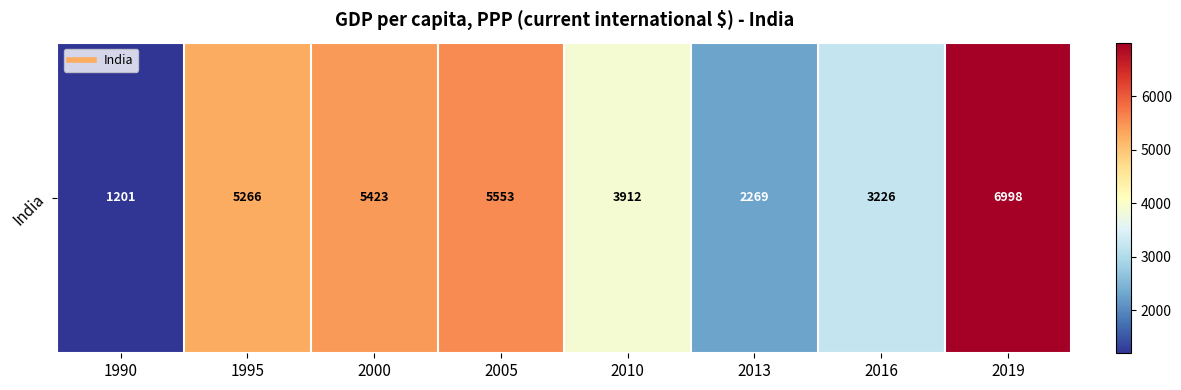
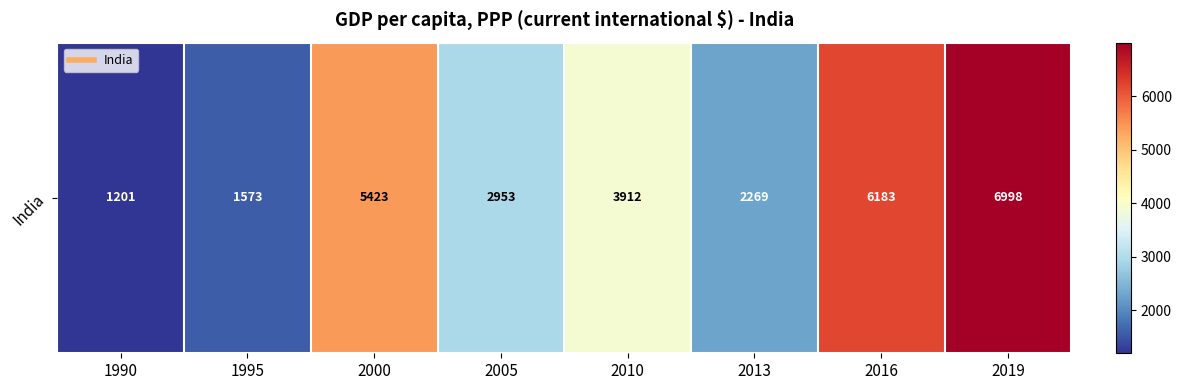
India, 1995: 5266 -> 1573
India, 2005: 5553 -> 2953
India, 2016: 3226 -> 6183
